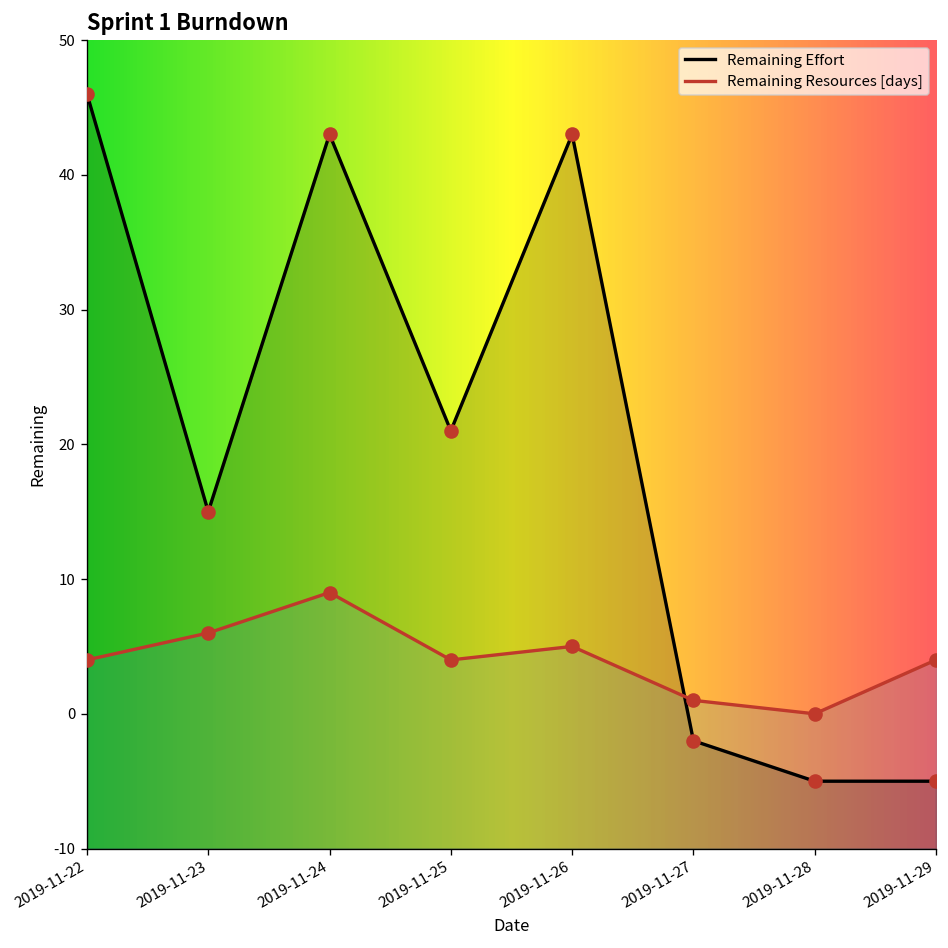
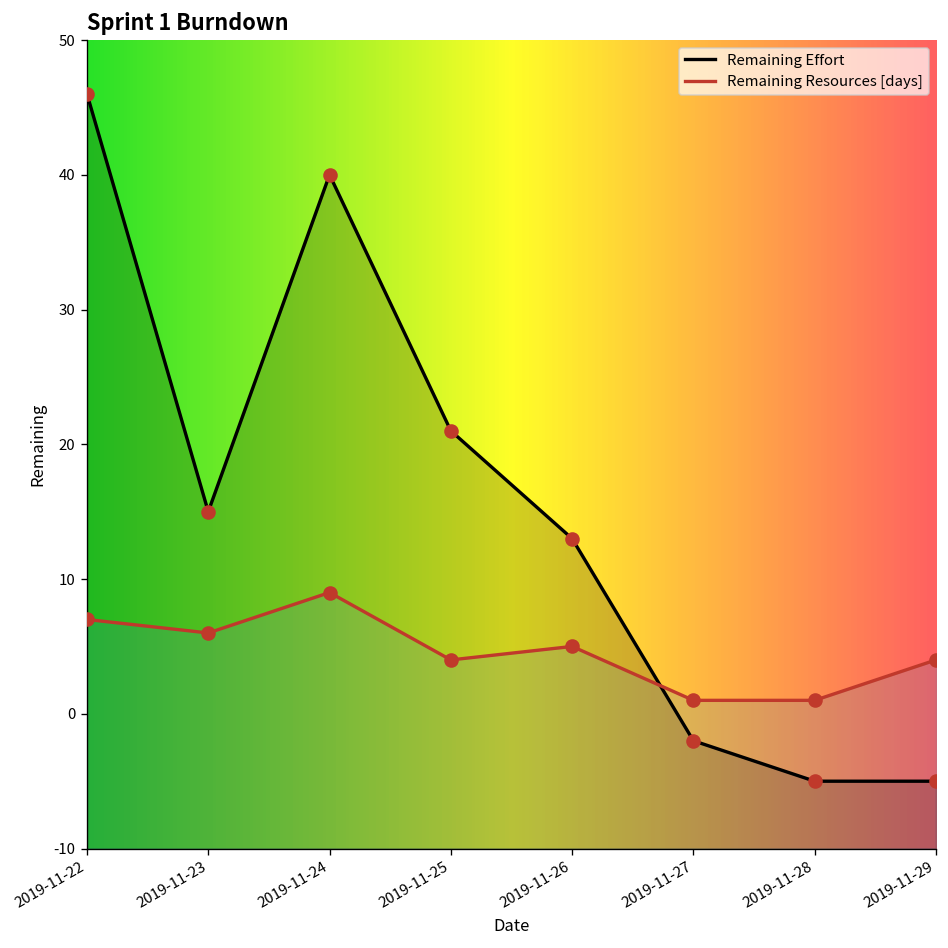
Remaining Resources [days], 2019-11-22: 4 -> 7
Remaining Effort, 2019-11-24: 43 -> 40
Remaining Effort, 2019-11-26: 43 -> 13
Remaining Resources [days], 2019-11-28: 0 -> 1
